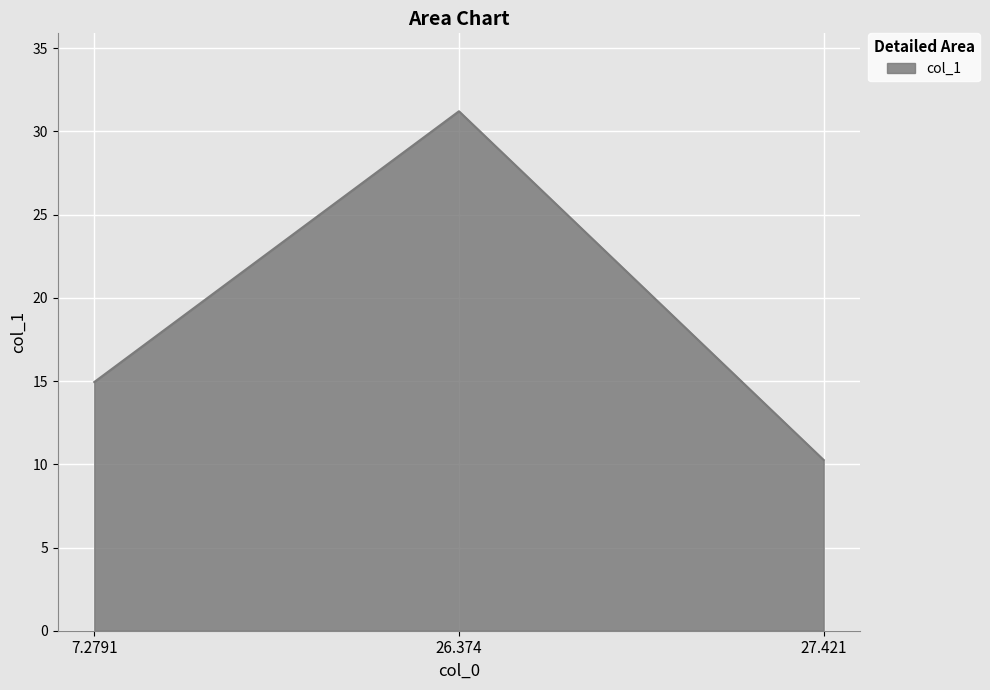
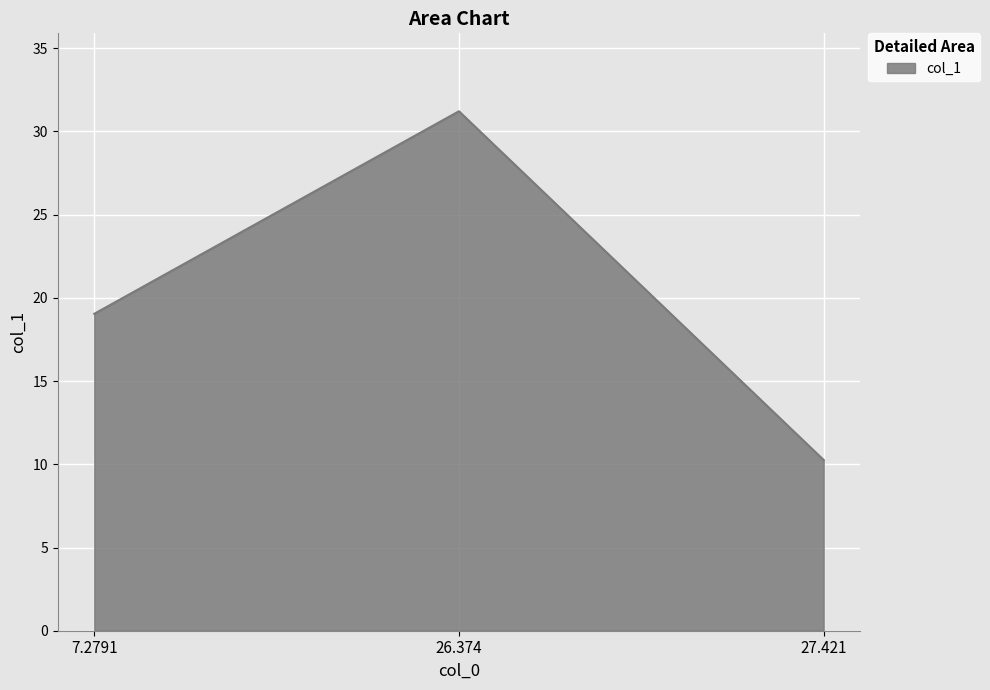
7.2791: 14.9 -> 19.0
